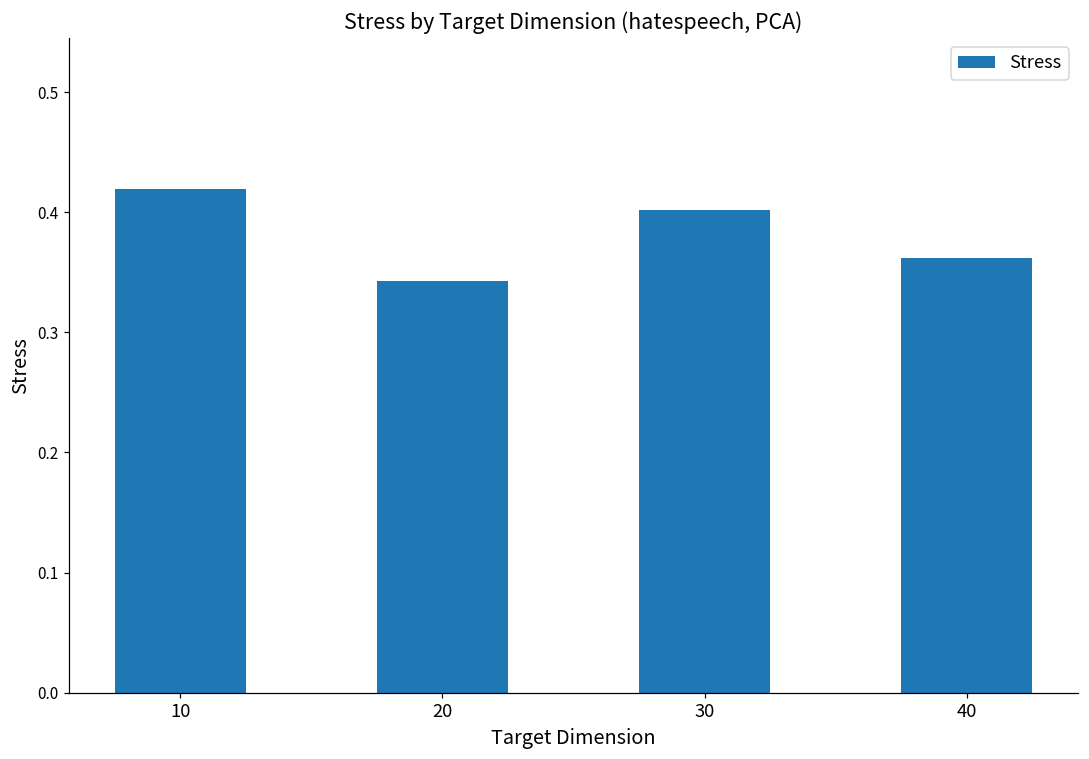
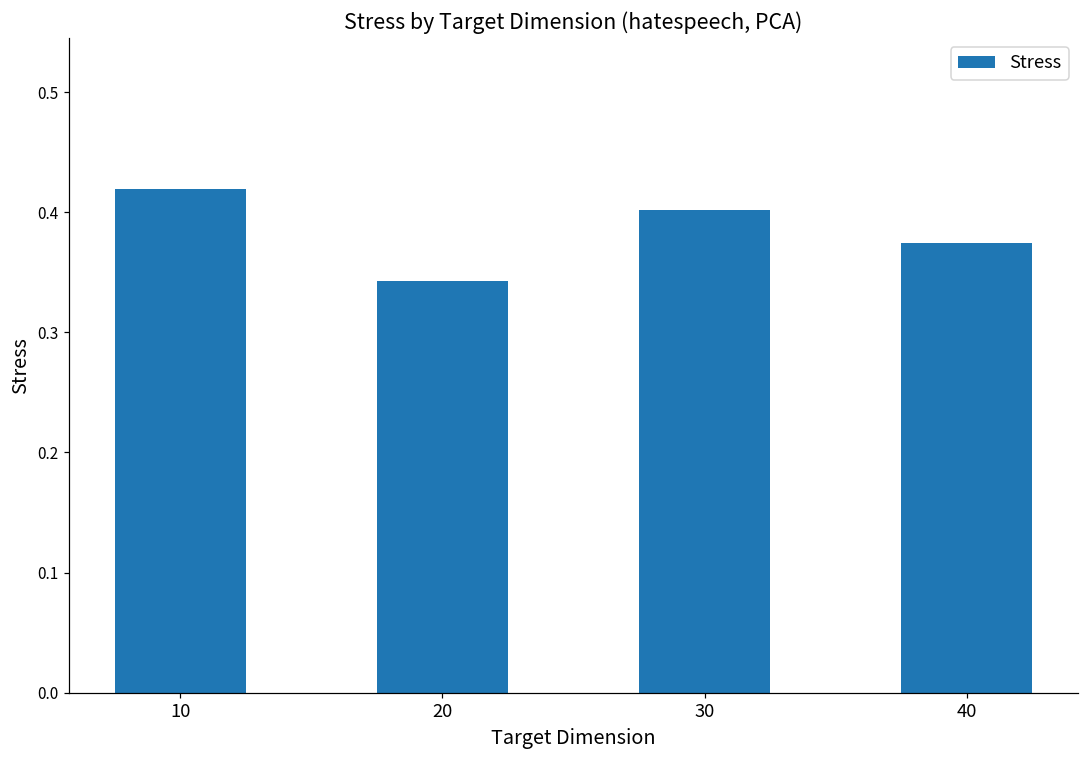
40: 0.362 -> 0.374
